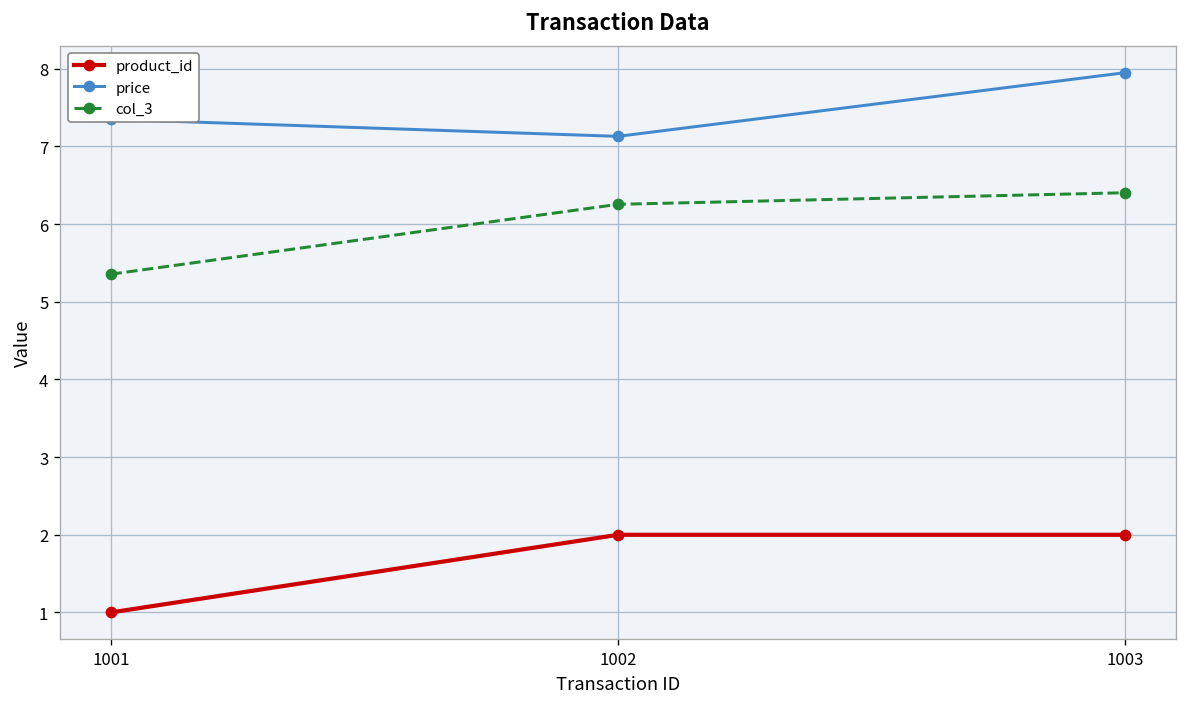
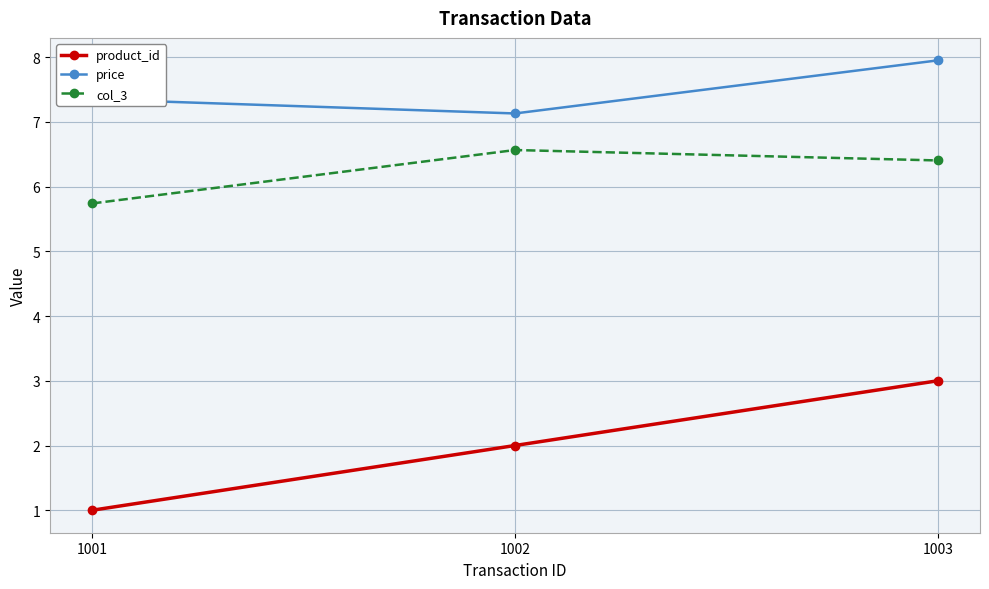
col_3, 1001: 5.4 -> 5.7
col_3, 1002: 6.3 -> 6.6
product_id, 1003: 2 -> 3
